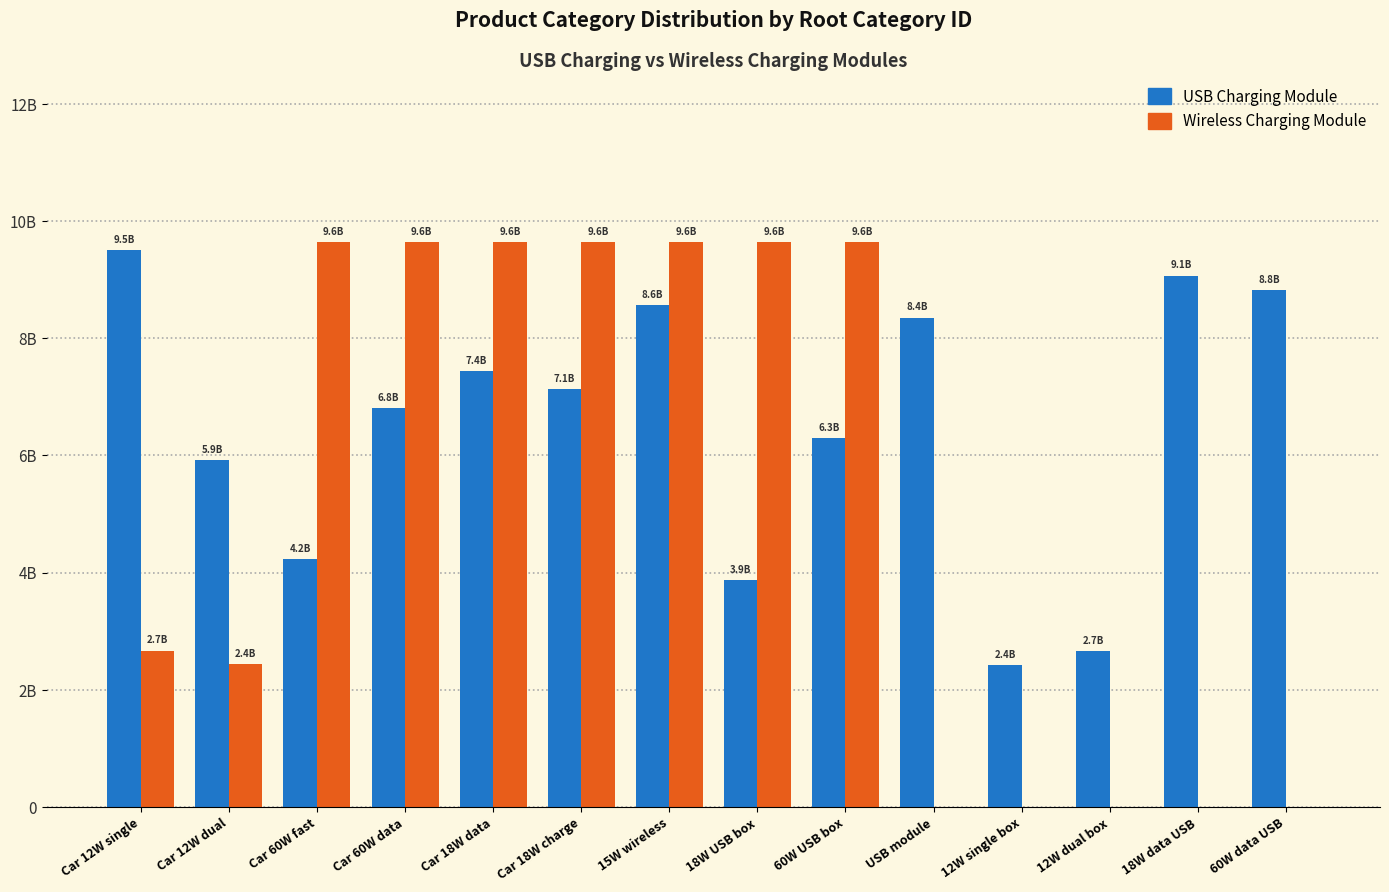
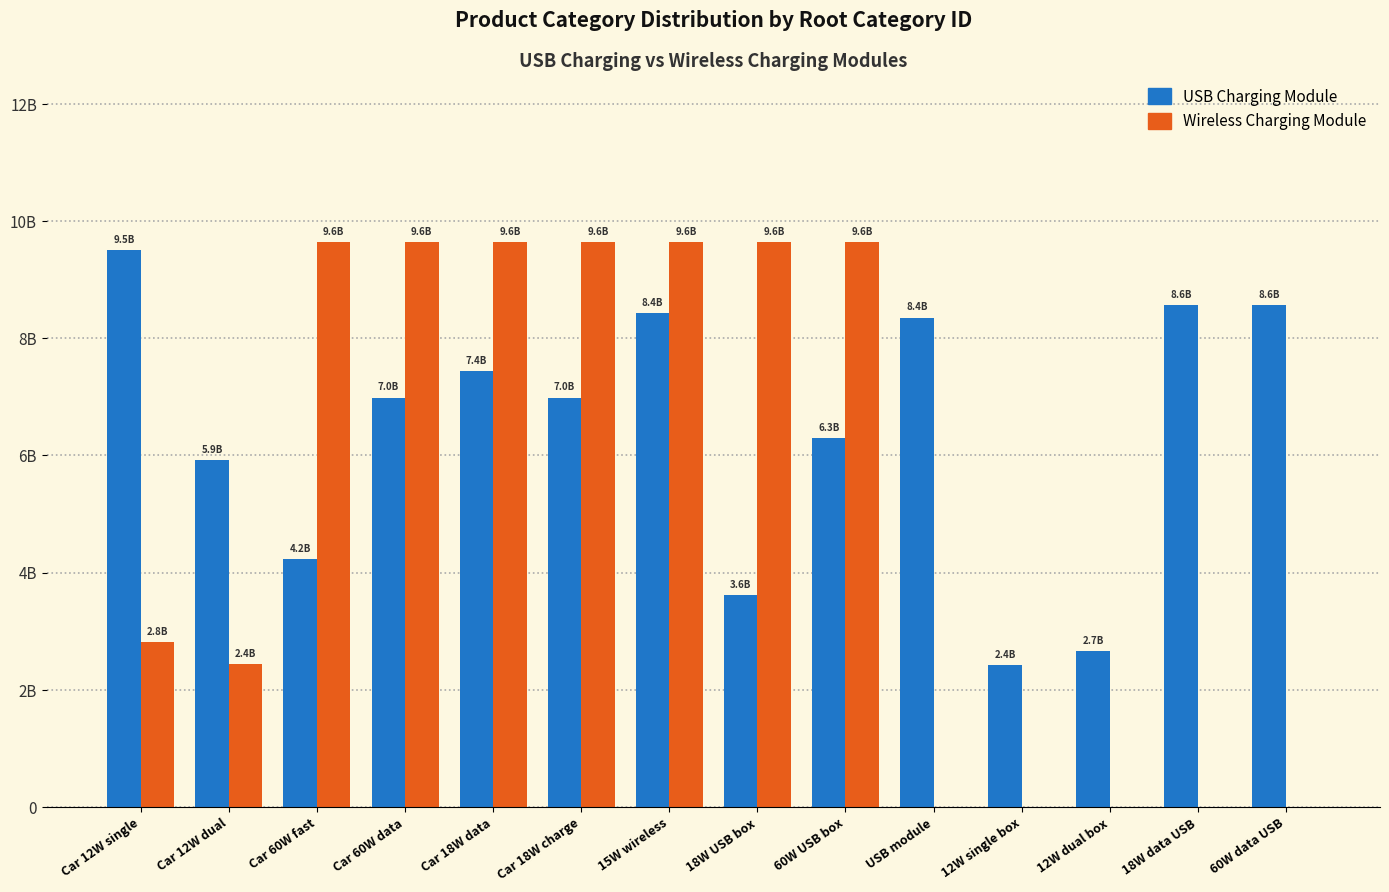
Wireless Charging Module, Car 12W single: 2.7B -> 2.8B
USB Charging Module, Car 60W data: 6.8B -> 7.0B
USB Charging Module, Car 18W charge: 7.1B -> 7.0B
USB Charging Module, 15W wireless: 8.6B -> 8.4B
USB Charging Module, 18W USB box: 3.9B -> 3.6B
USB Charging Module, 18W data USB: 9.1B -> 8.6B
USB Charging Module, 60W data USB: 8.8B -> 8.6B
